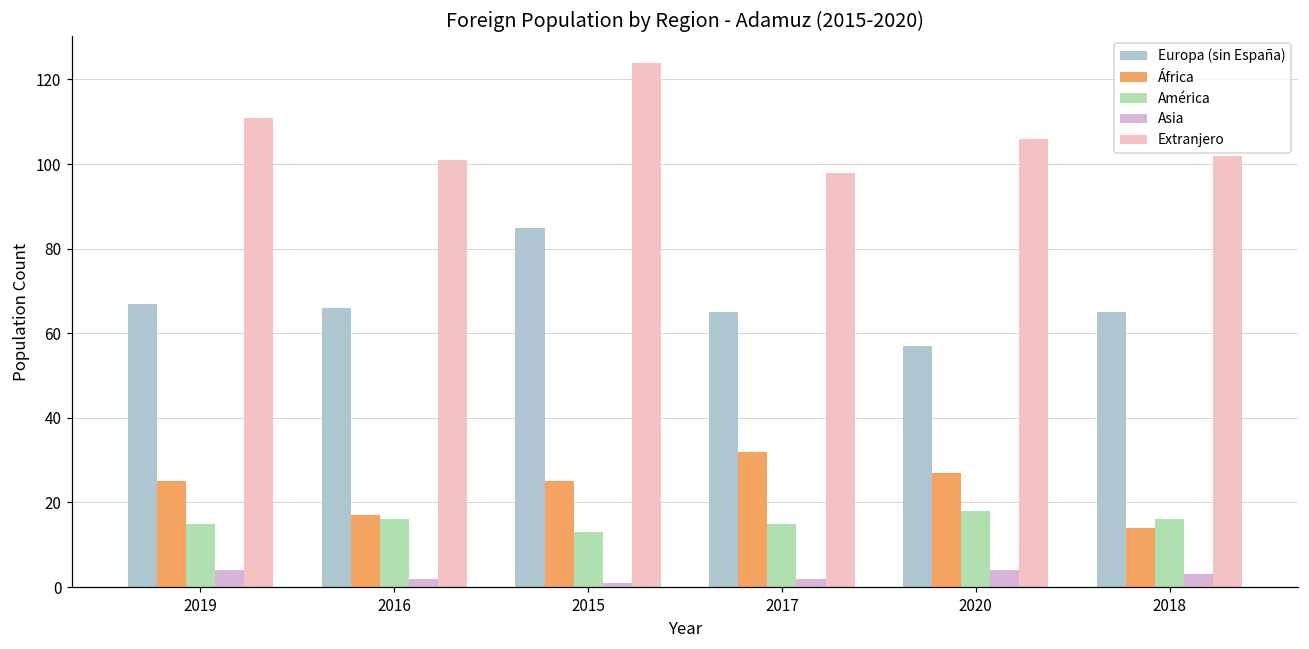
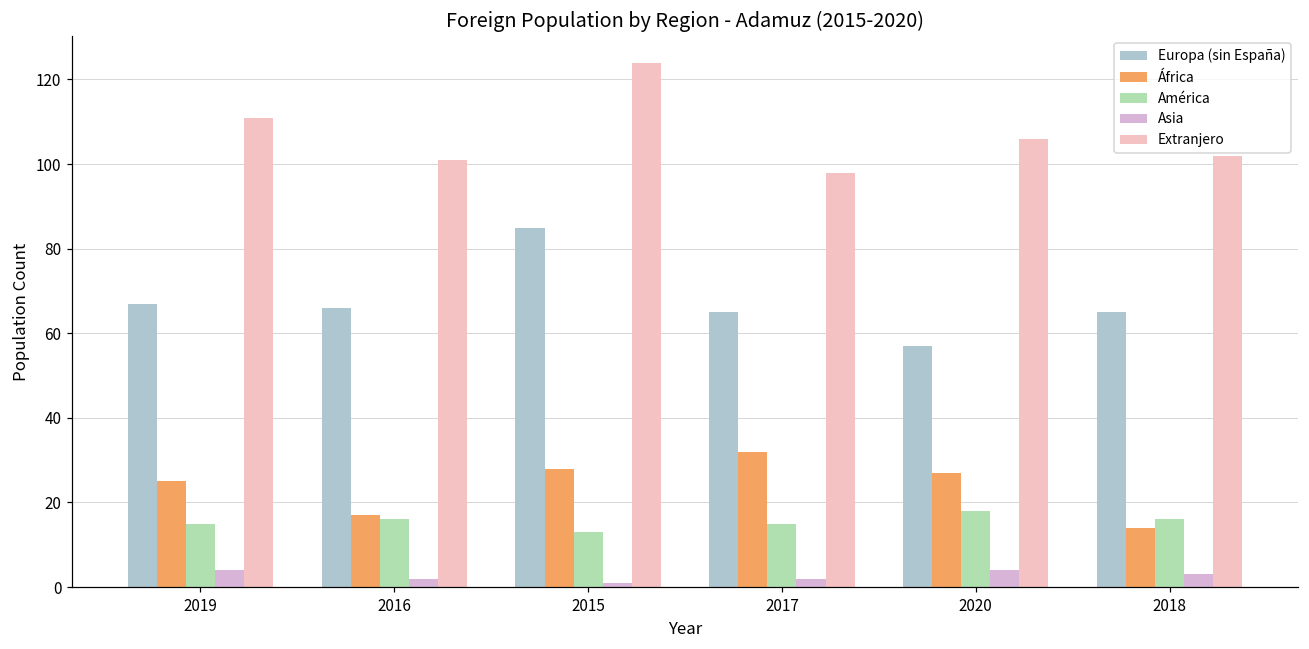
África, 2015: 25 -> 28
